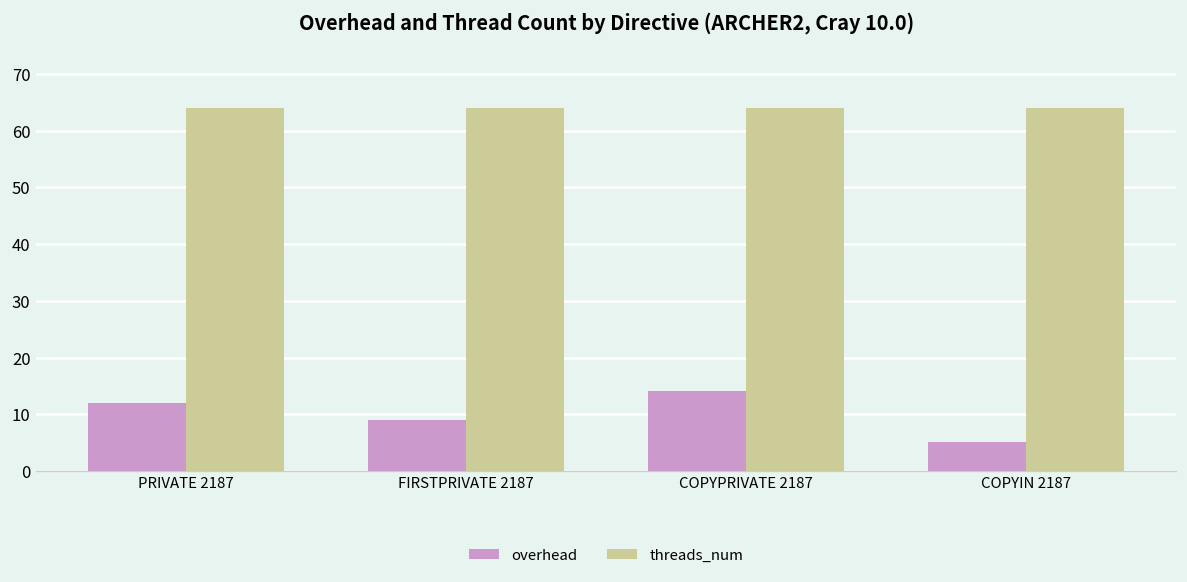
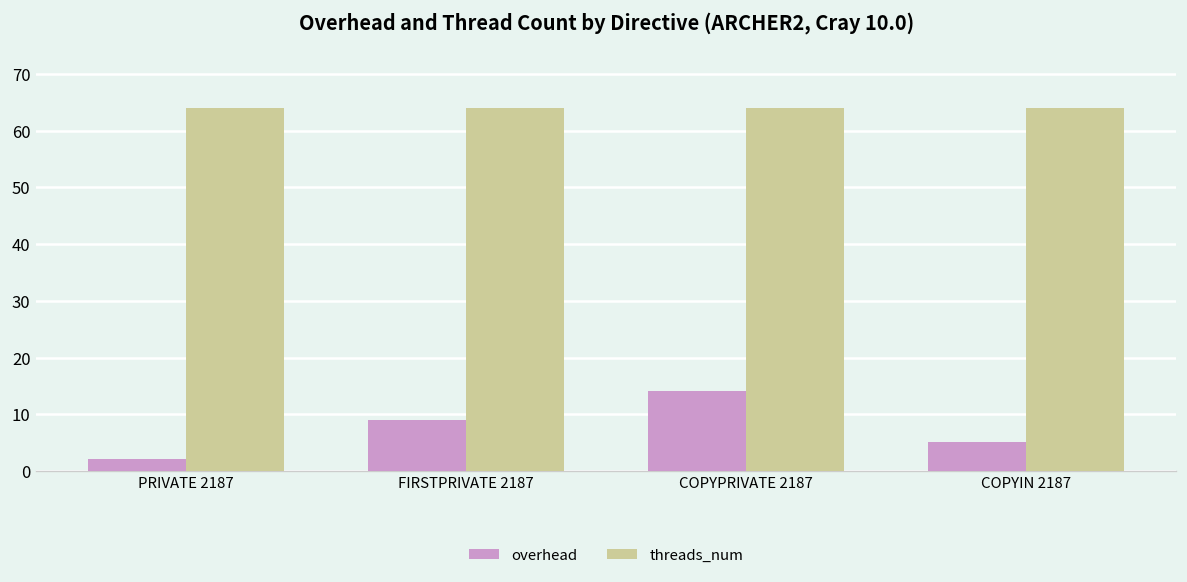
overhead, PRIVATE 2187: 12 -> 2
